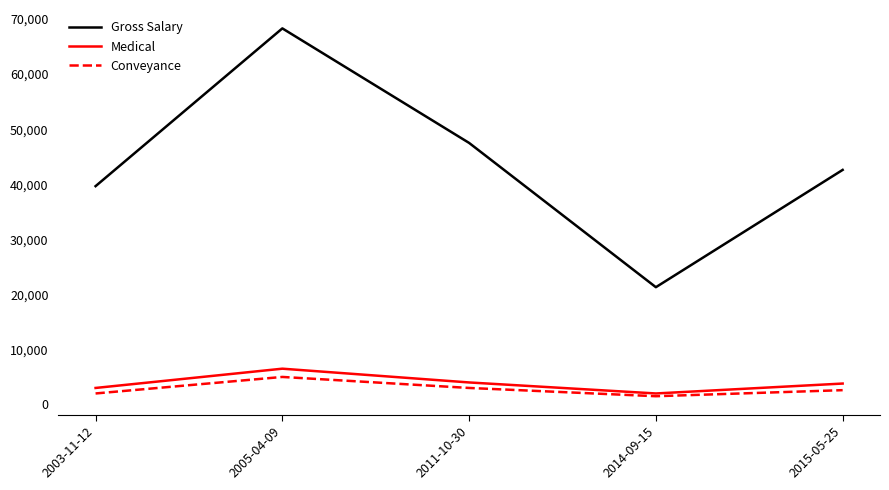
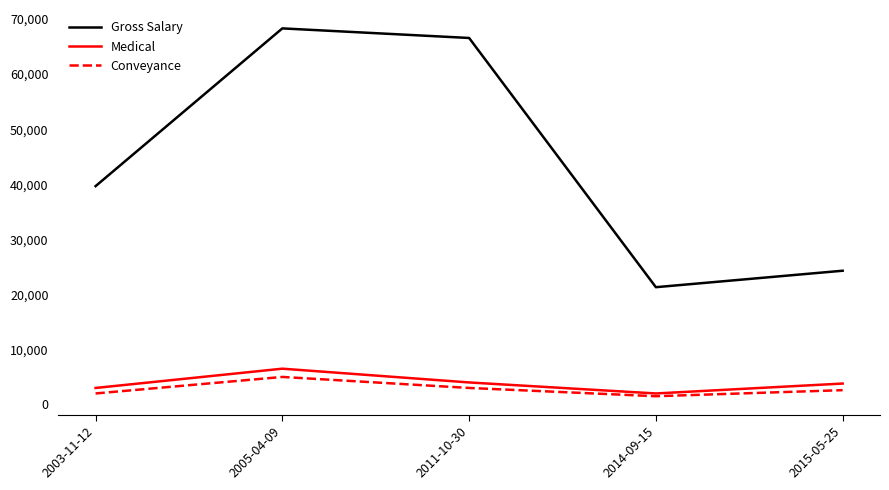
Gross Salary, 2011-10-30: 48,000 -> 67,000
Gross Salary, 2015-05-25: 43,000 -> 24,000
